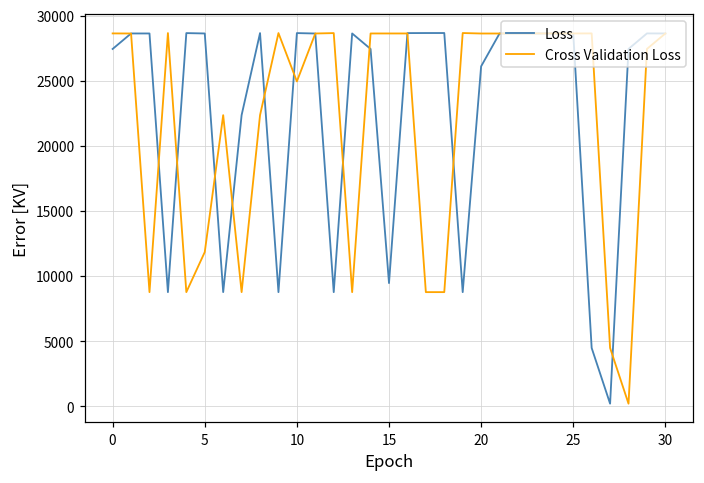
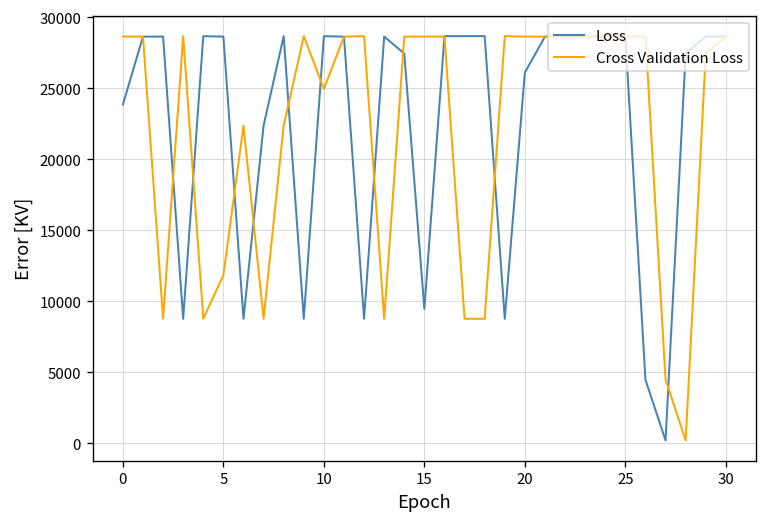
Loss, 0: 27400 -> 23800
